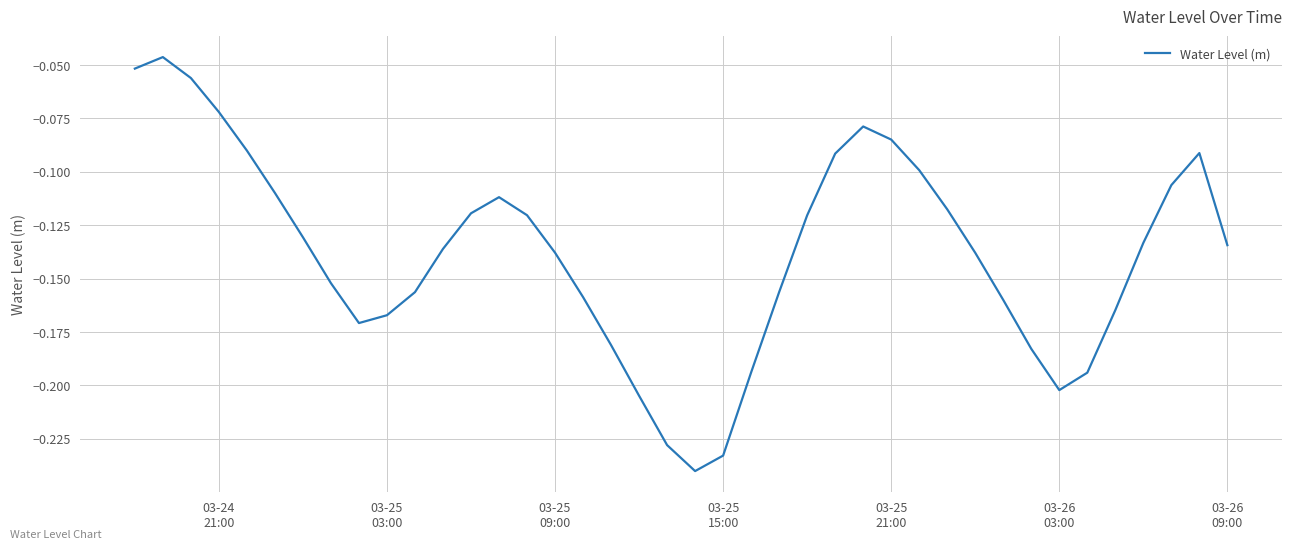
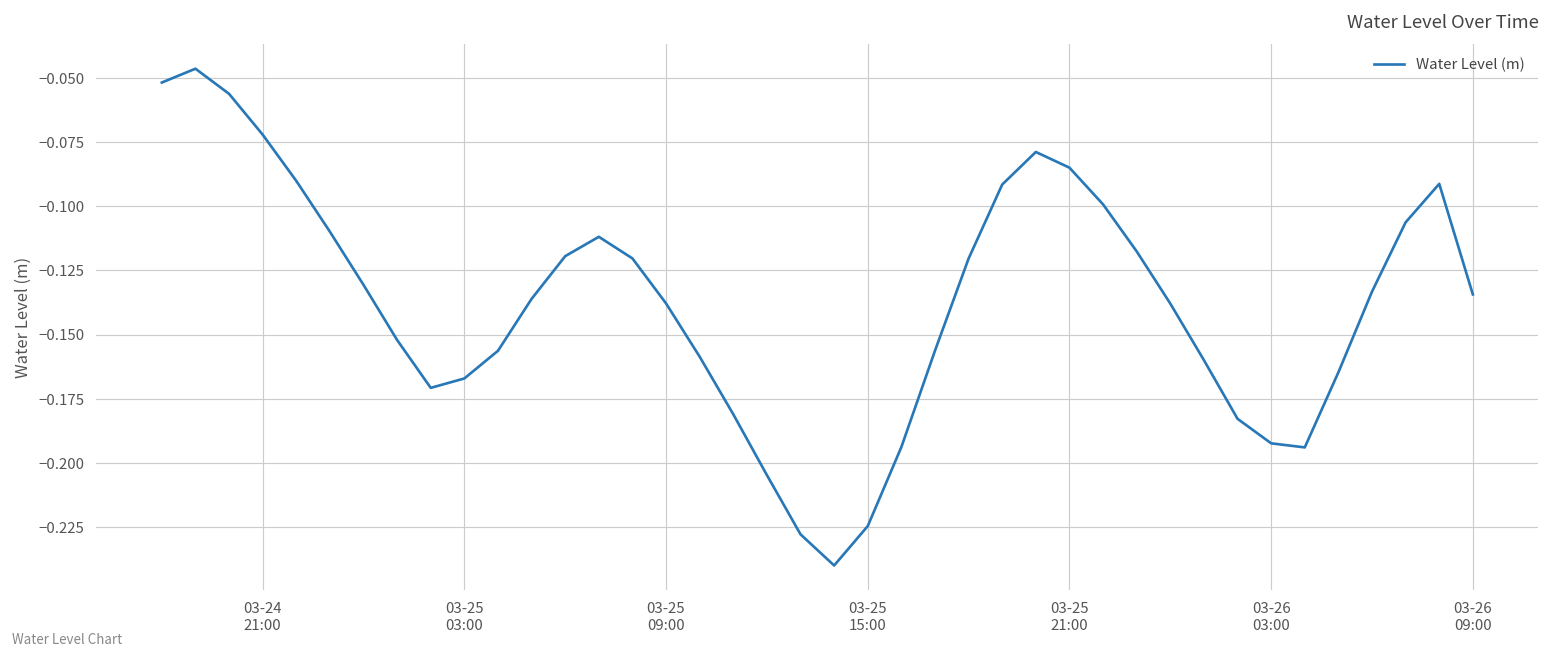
03-25 15:00: -0.233 -> -0.225
03-26 03:00: -0.202 -> -0.192
